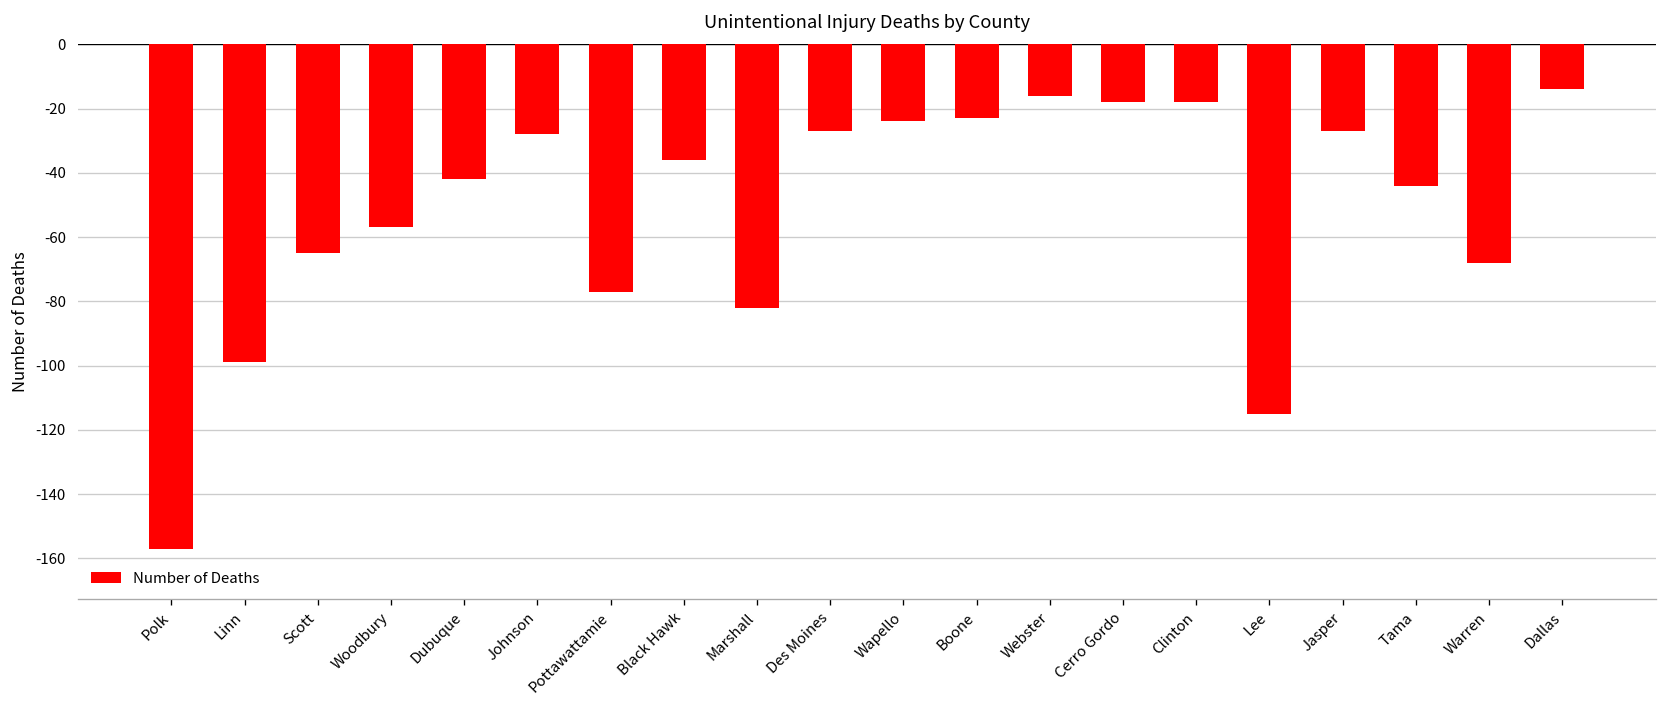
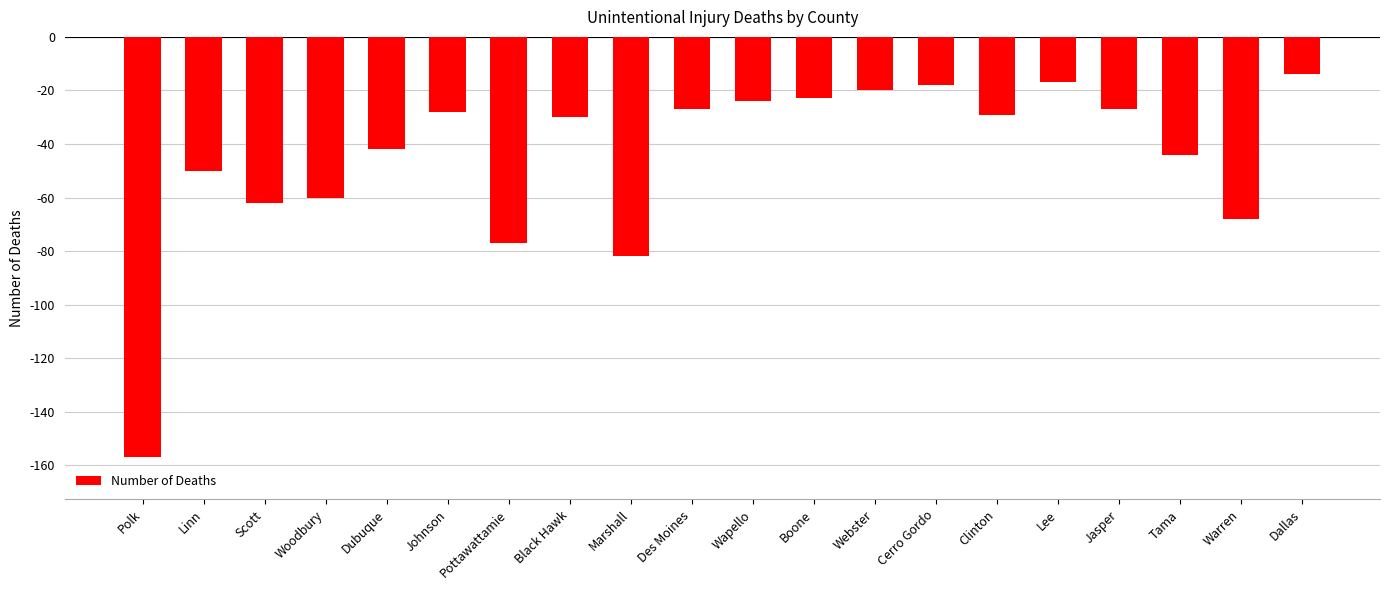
Linn: -99 -> -50
Scott: -65 -> -62
Woodbury: -57 -> -60
Black Hawk: -36 -> -30
Webster: -16 -> -20
Clinton: -18 -> -29
Lee: -115 -> -17
